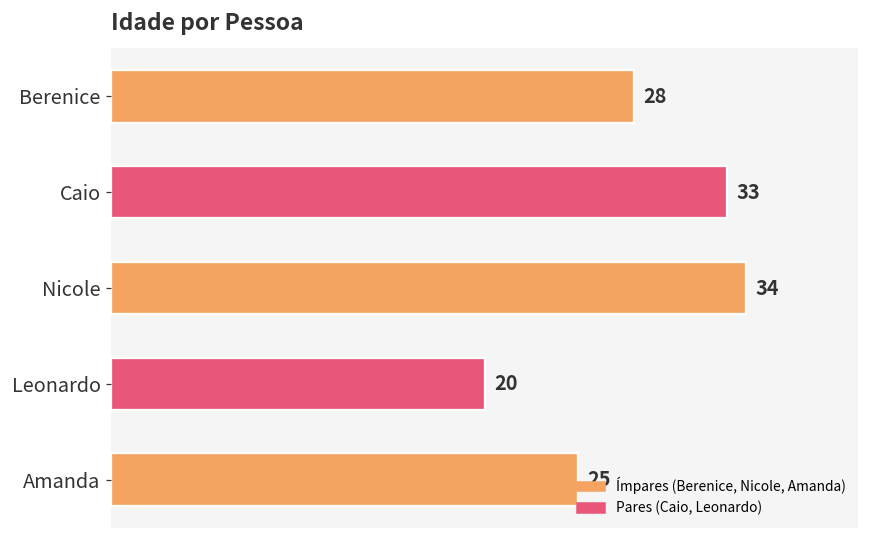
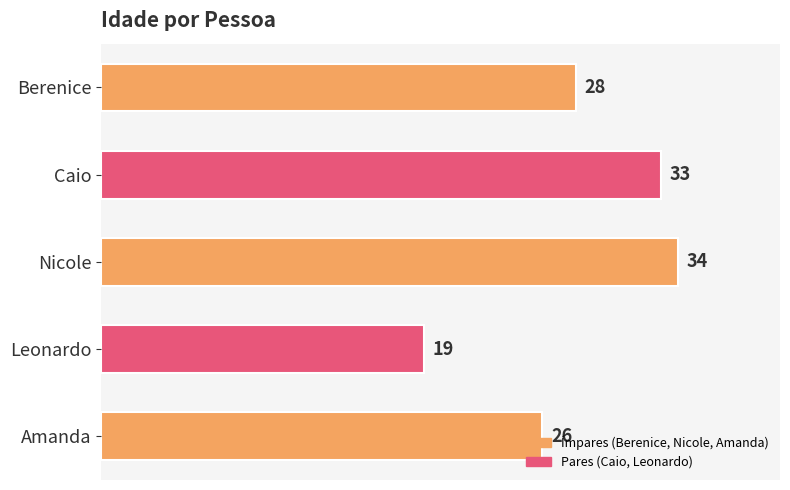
Leonardo: 20 -> 19
Amanda: 25 -> 26
